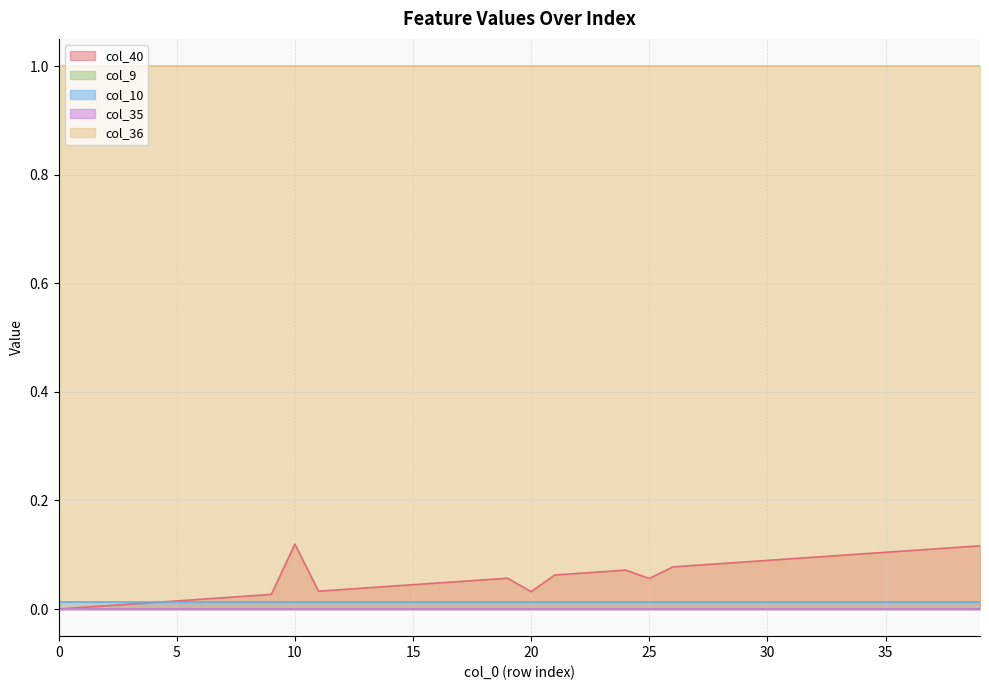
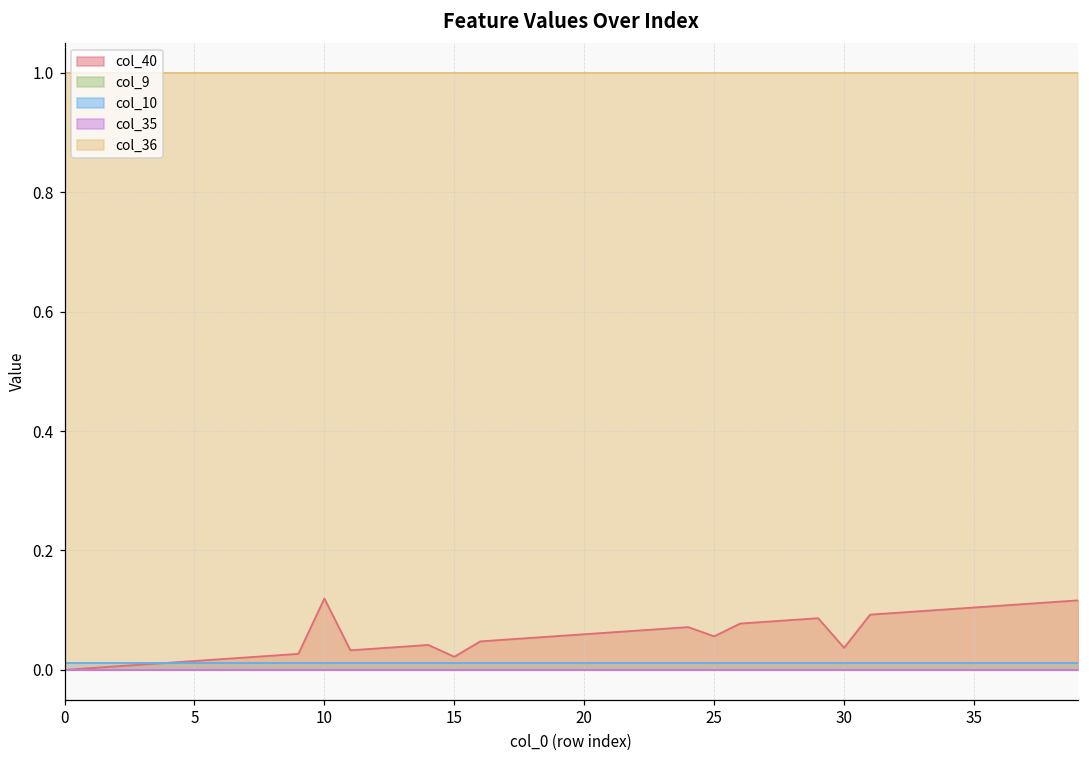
col_40, 15: 0.04 -> 0.02
col_40, 20: 0.03 -> 0.06
col_40, 30: 0.09 -> 0.04
